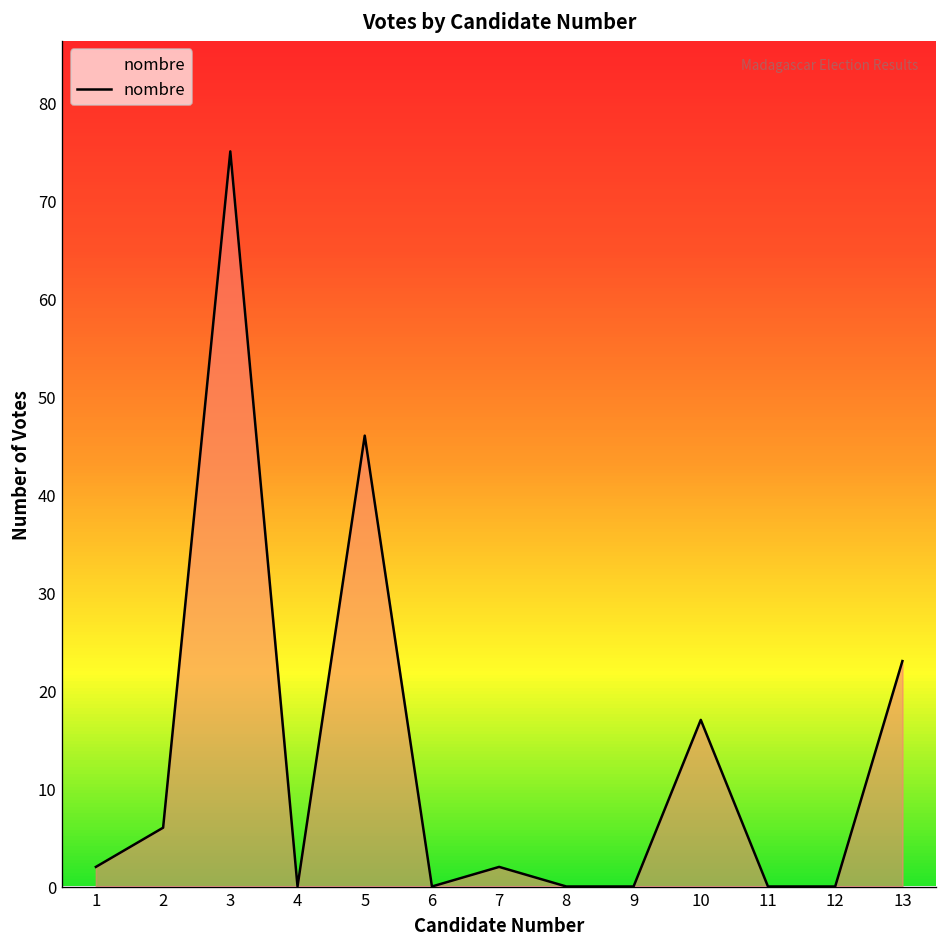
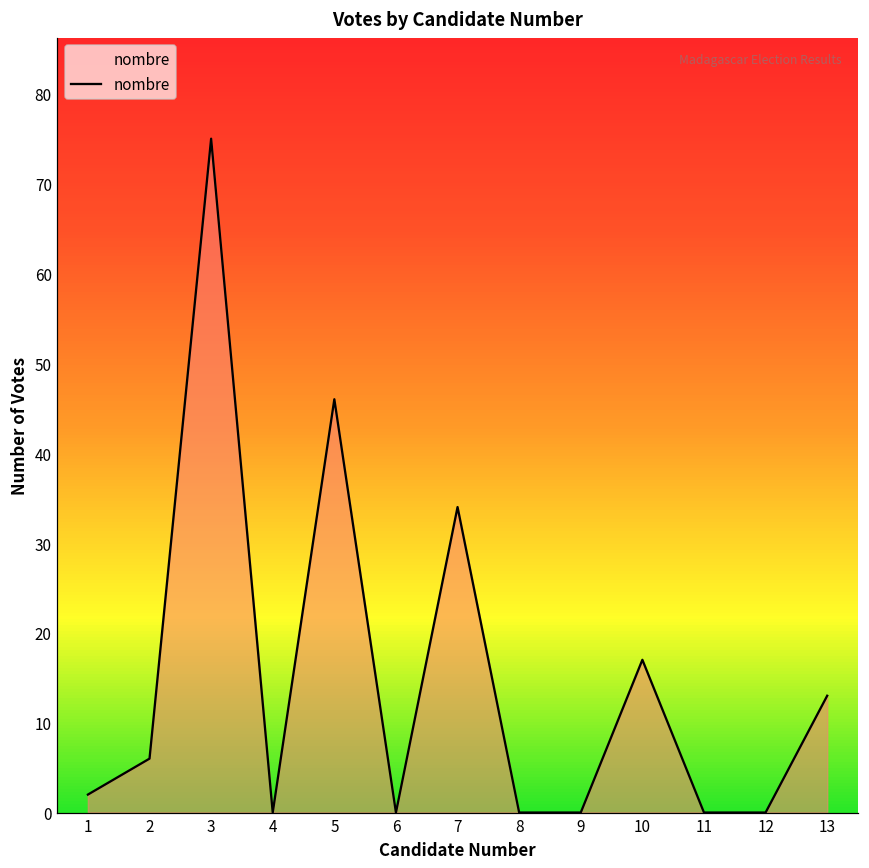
7: 2 -> 34
13: 23 -> 13
